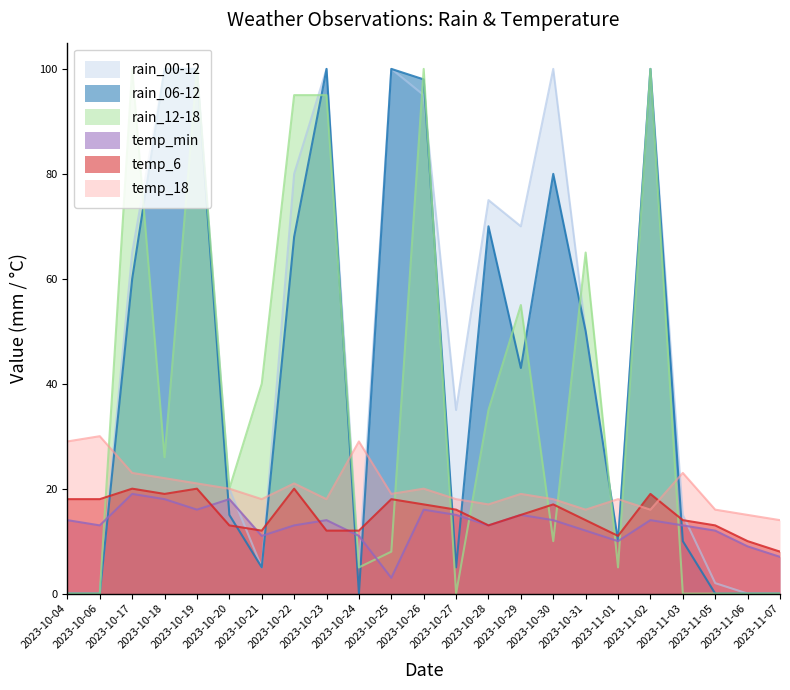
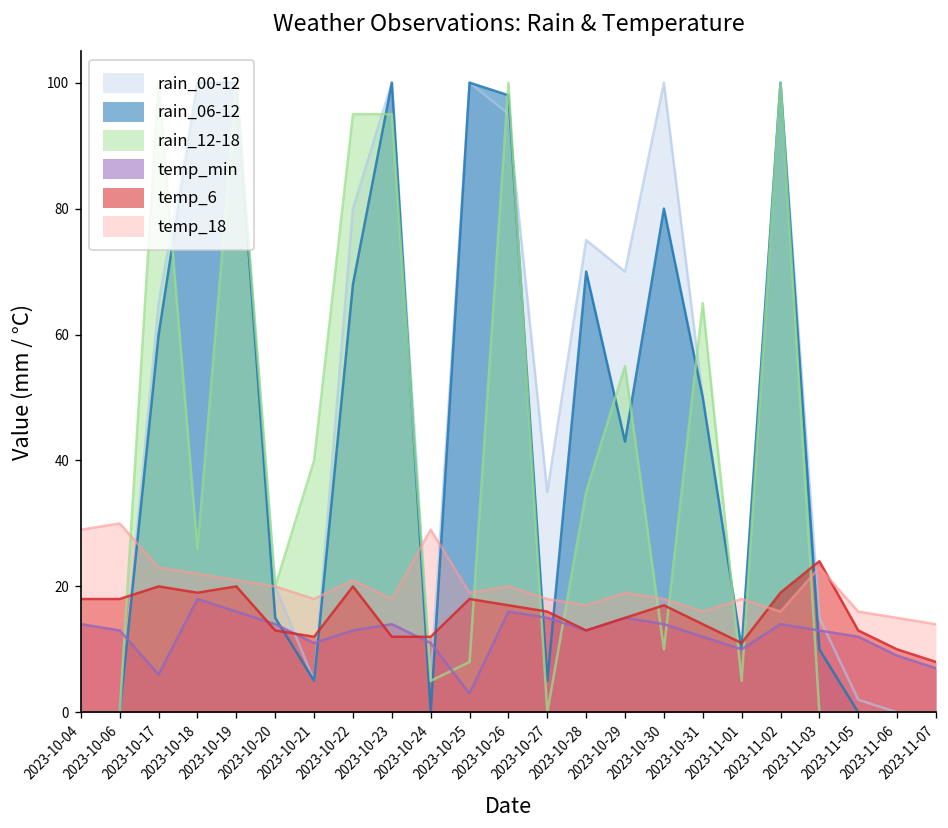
temp_min, 2023-10-17: 19 -> 6
temp_min, 2023-10-20: 18 -> 14
temp_6, 2023-11-03: 14 -> 24
